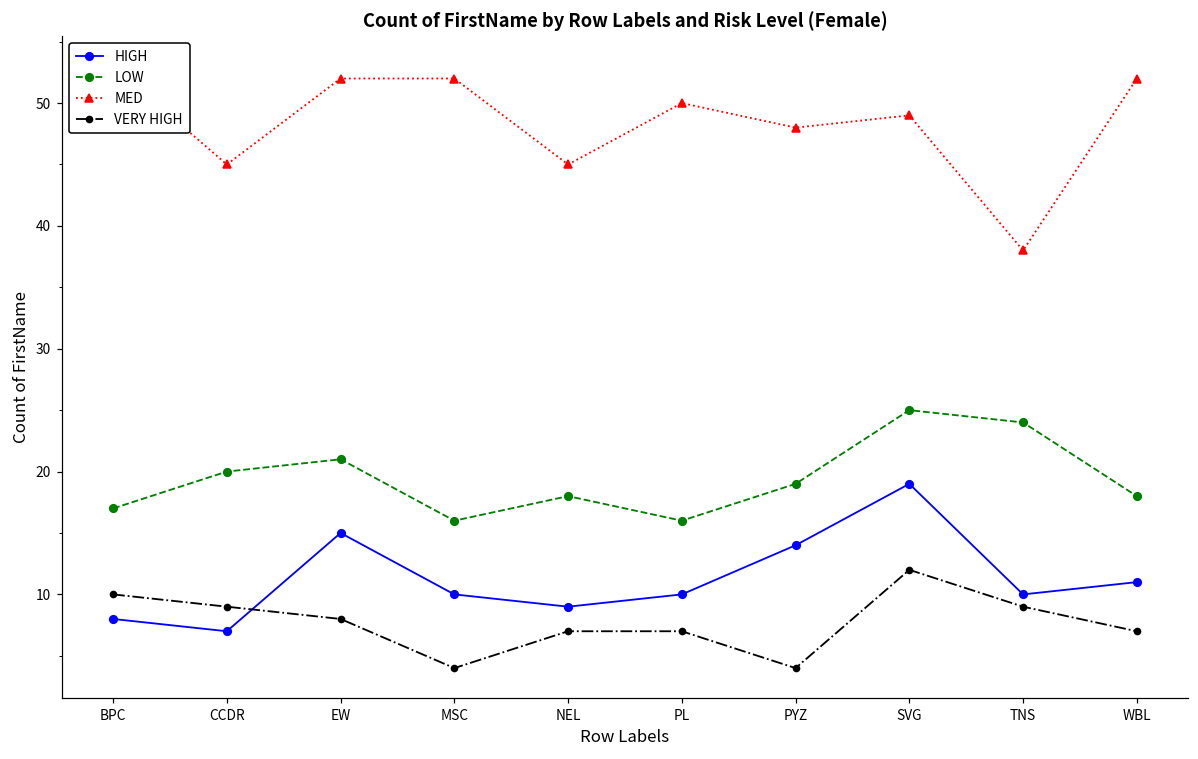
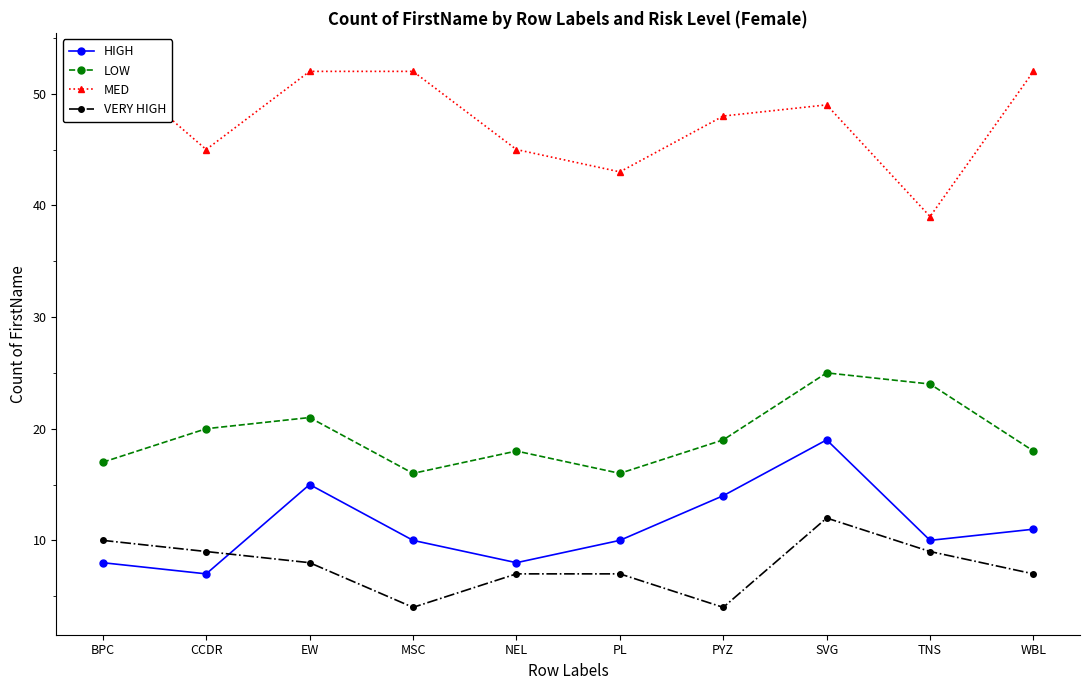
HIGH, NEL: 9 -> 8
MED, PL: 50 -> 43
MED, TNS: 38 -> 39
